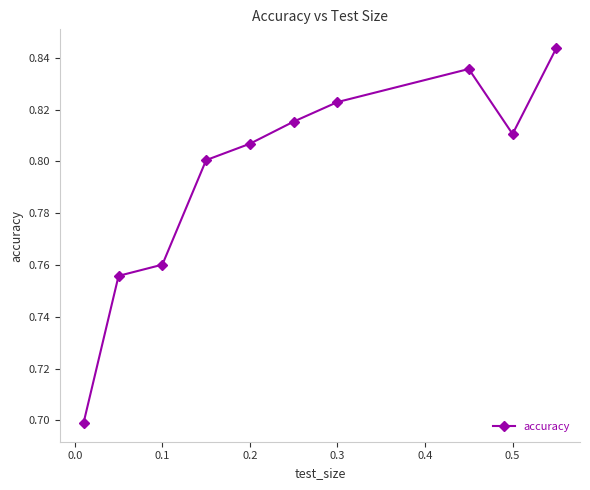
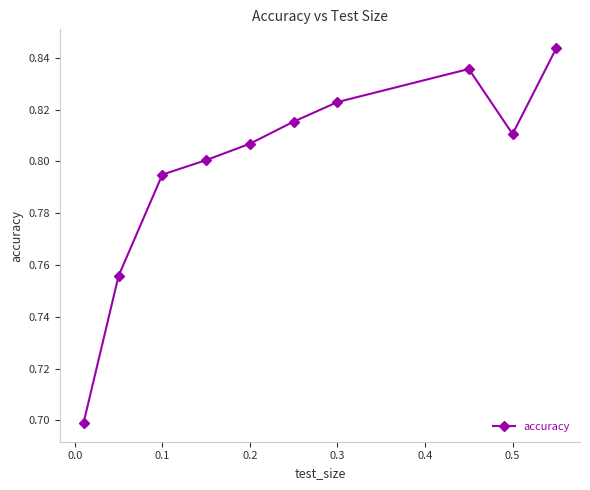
0.1: 0.760 -> 0.795
